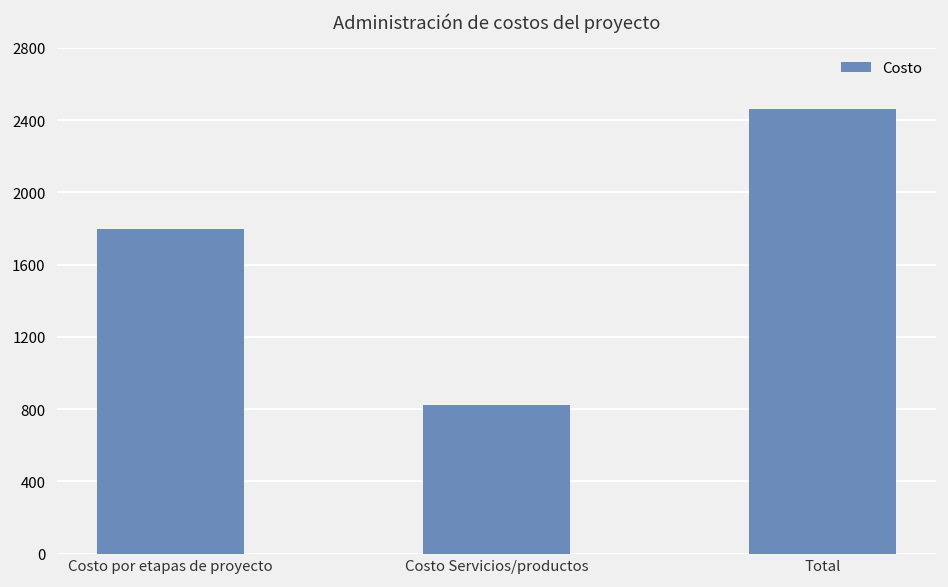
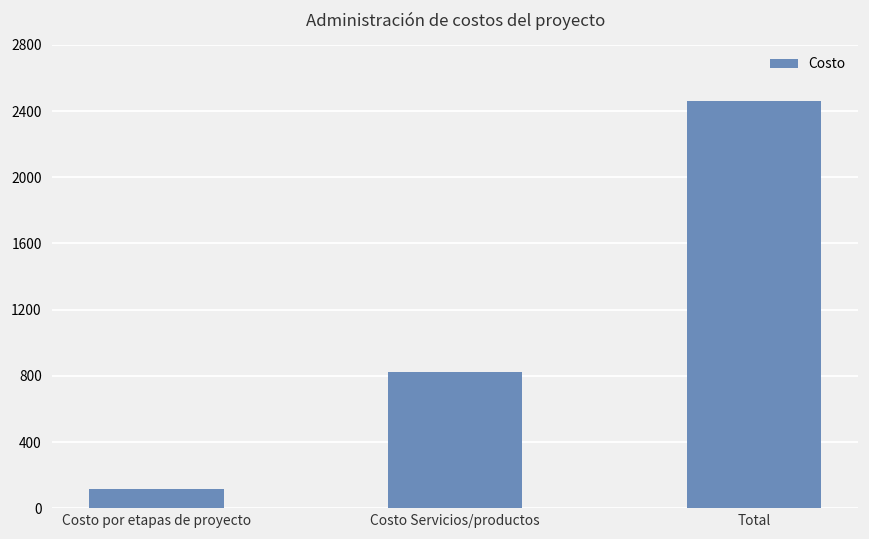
Costo por etapas de proyecto: 1800 -> 120
